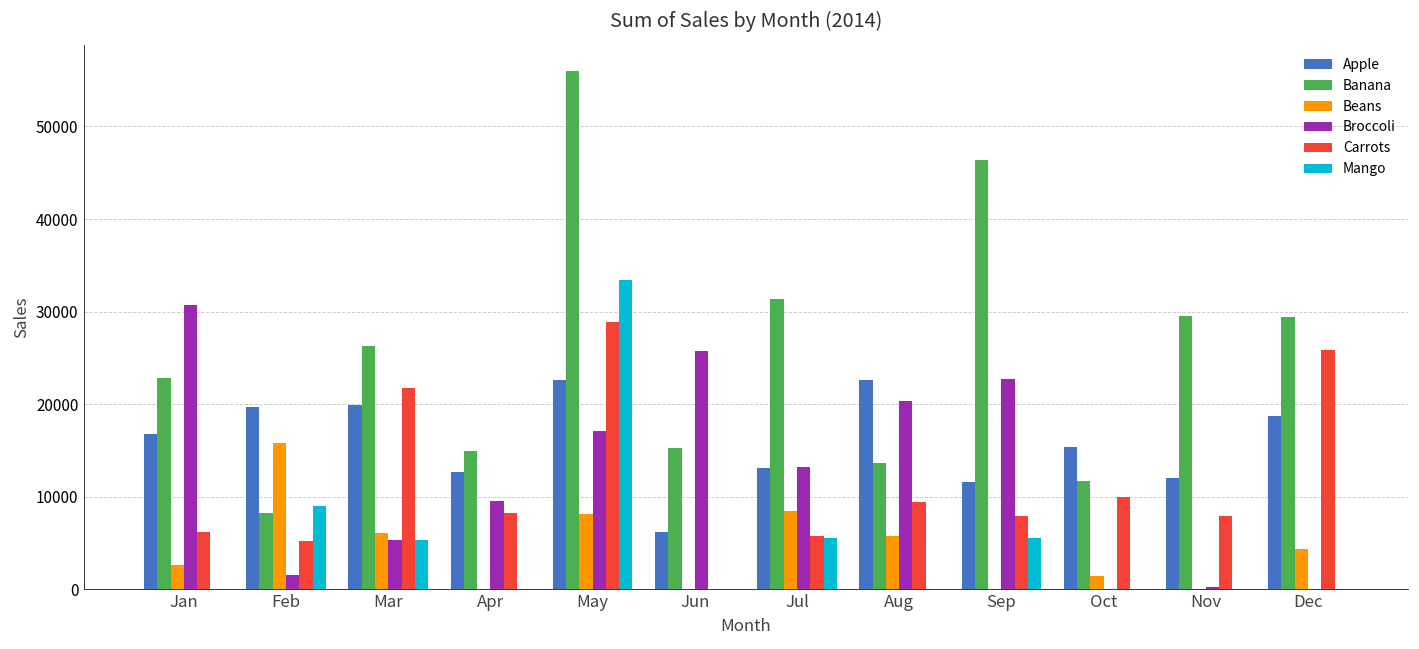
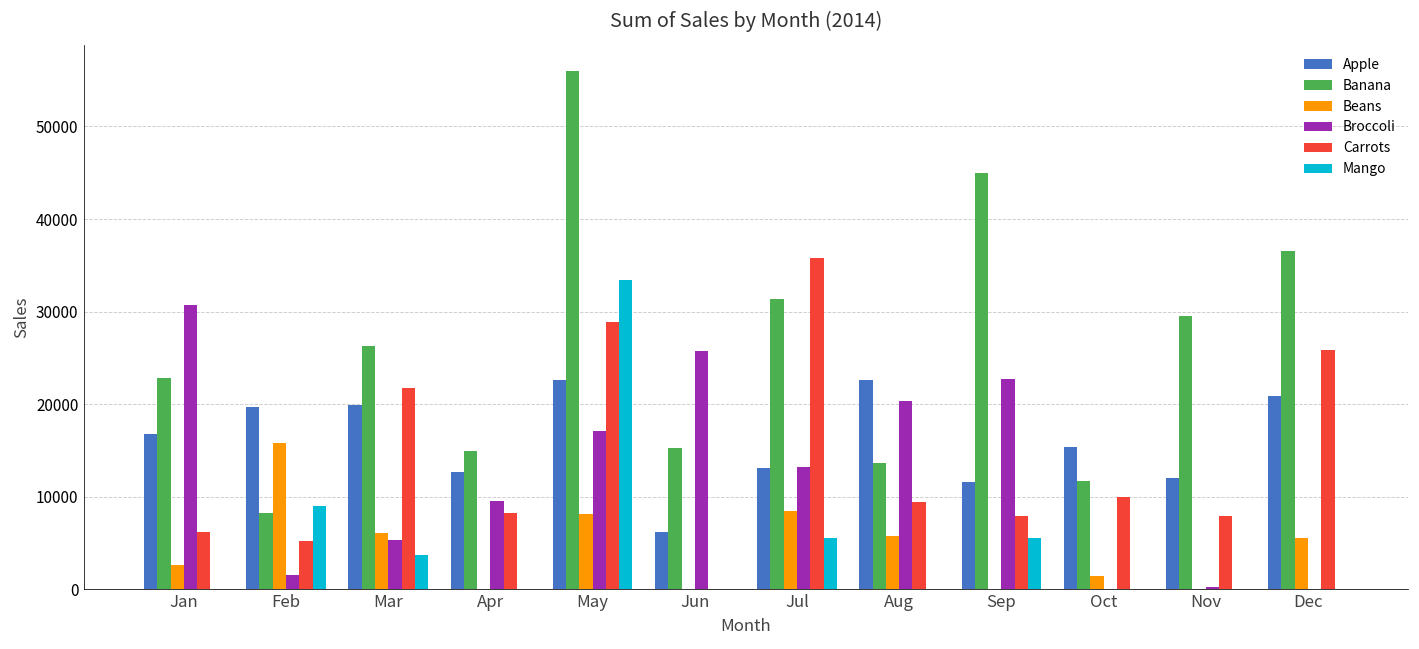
Mango, Mar: 5000 -> 4000
Carrots, Jul: 6000 -> 36000
Banana, Sep: 46000 -> 45000
Apple, Dec: 19000 -> 21000
Banana, Dec: 29000 -> 37000
Beans, Dec: 4000 -> 5000
